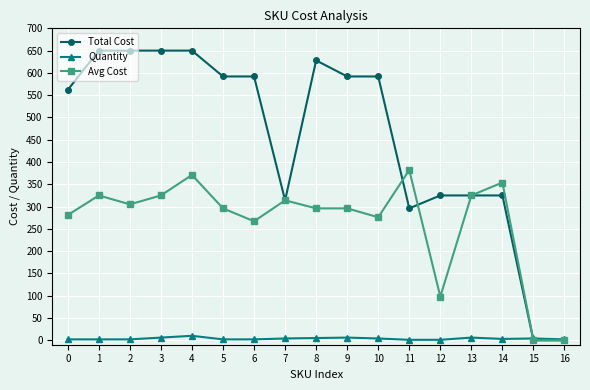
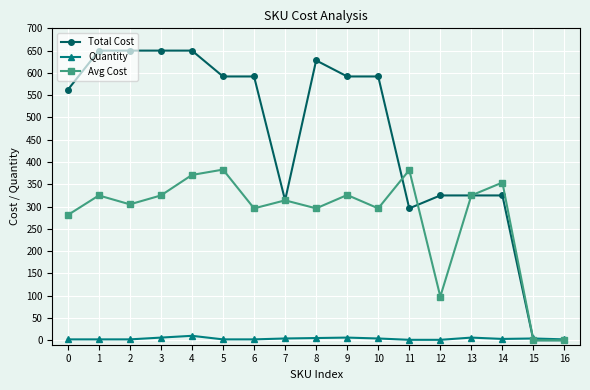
Avg Cost, 5: 300 -> 380
Avg Cost, 6: 270 -> 300
Avg Cost, 9: 300 -> 330
Avg Cost, 10: 280 -> 300
